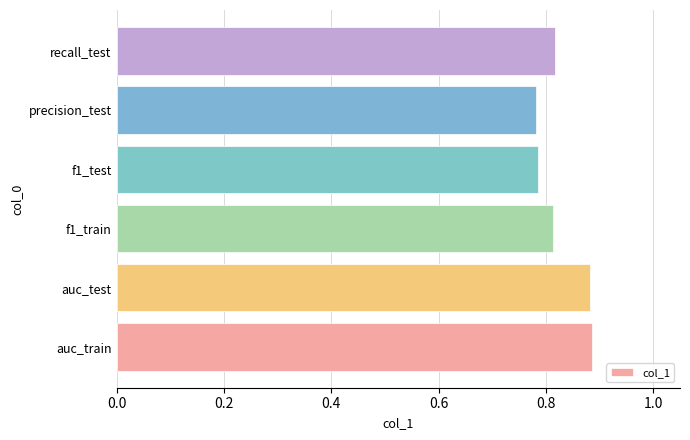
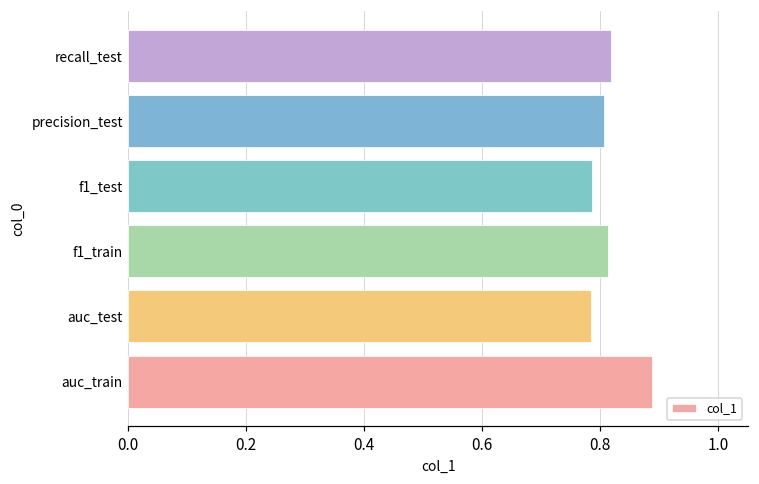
precision_test: 0.78 -> 0.81
auc_test: 0.88 -> 0.78
